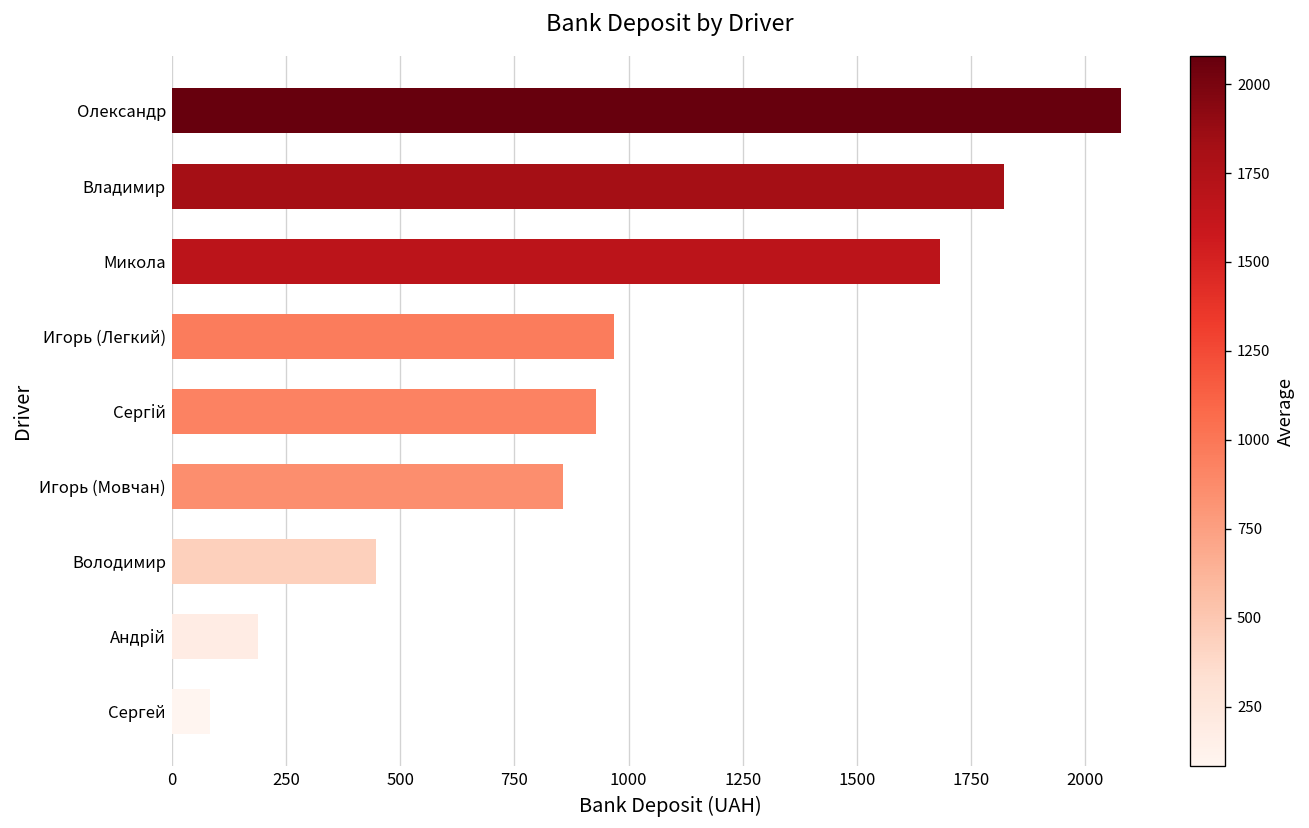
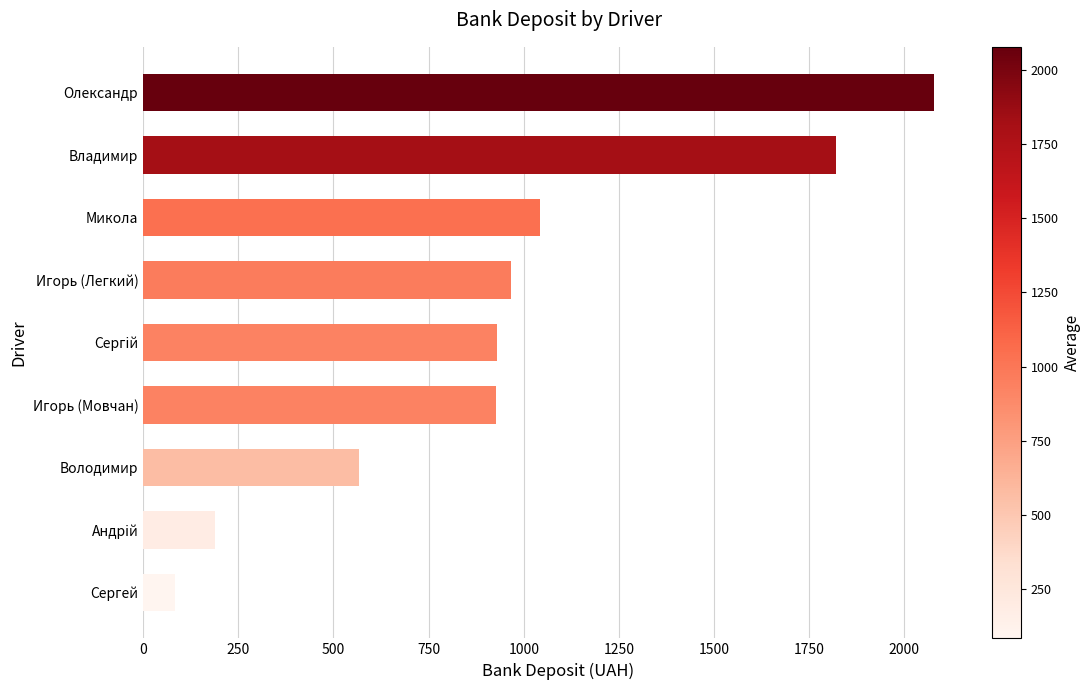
Микола: 1680 -> 1040
Игорь (Мовчан): 860 -> 930
Володимир: 450 -> 570
